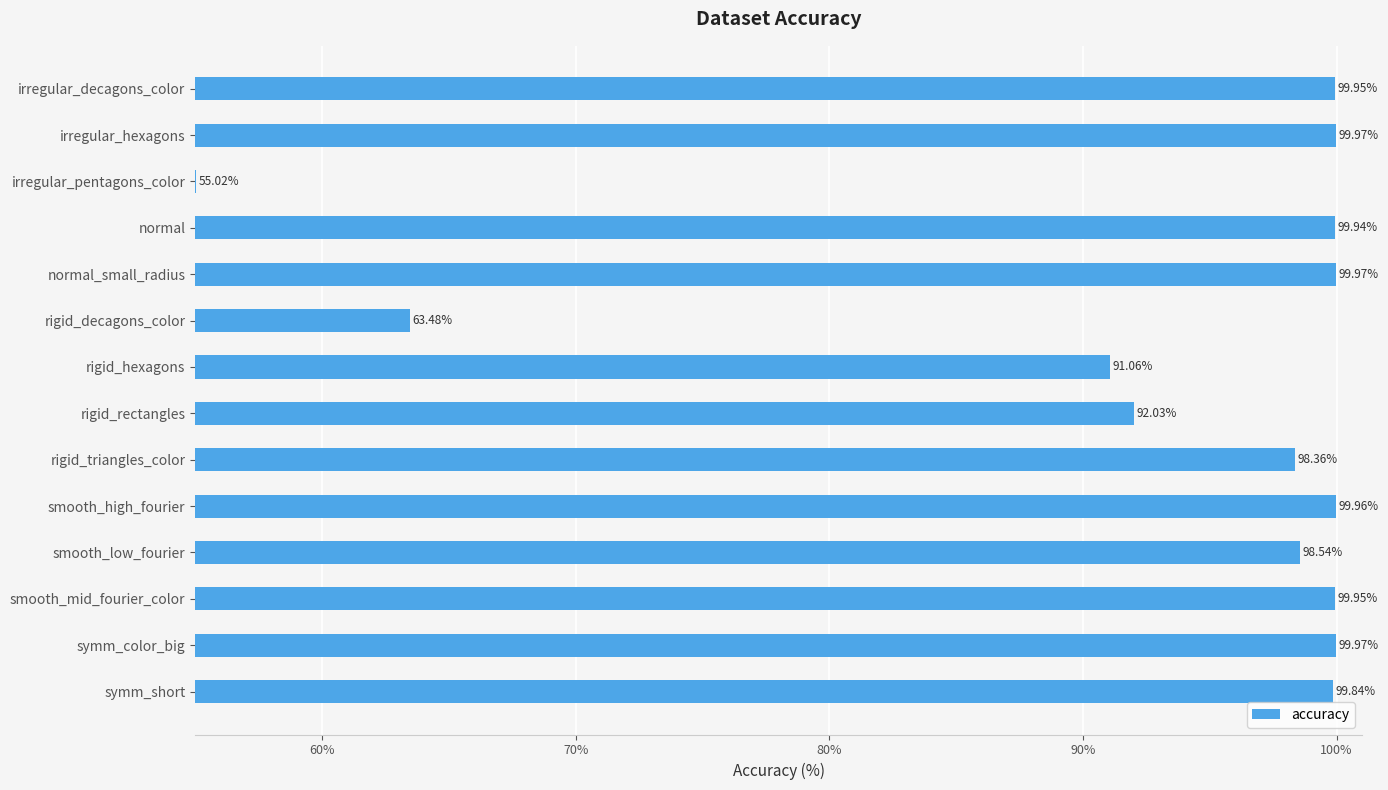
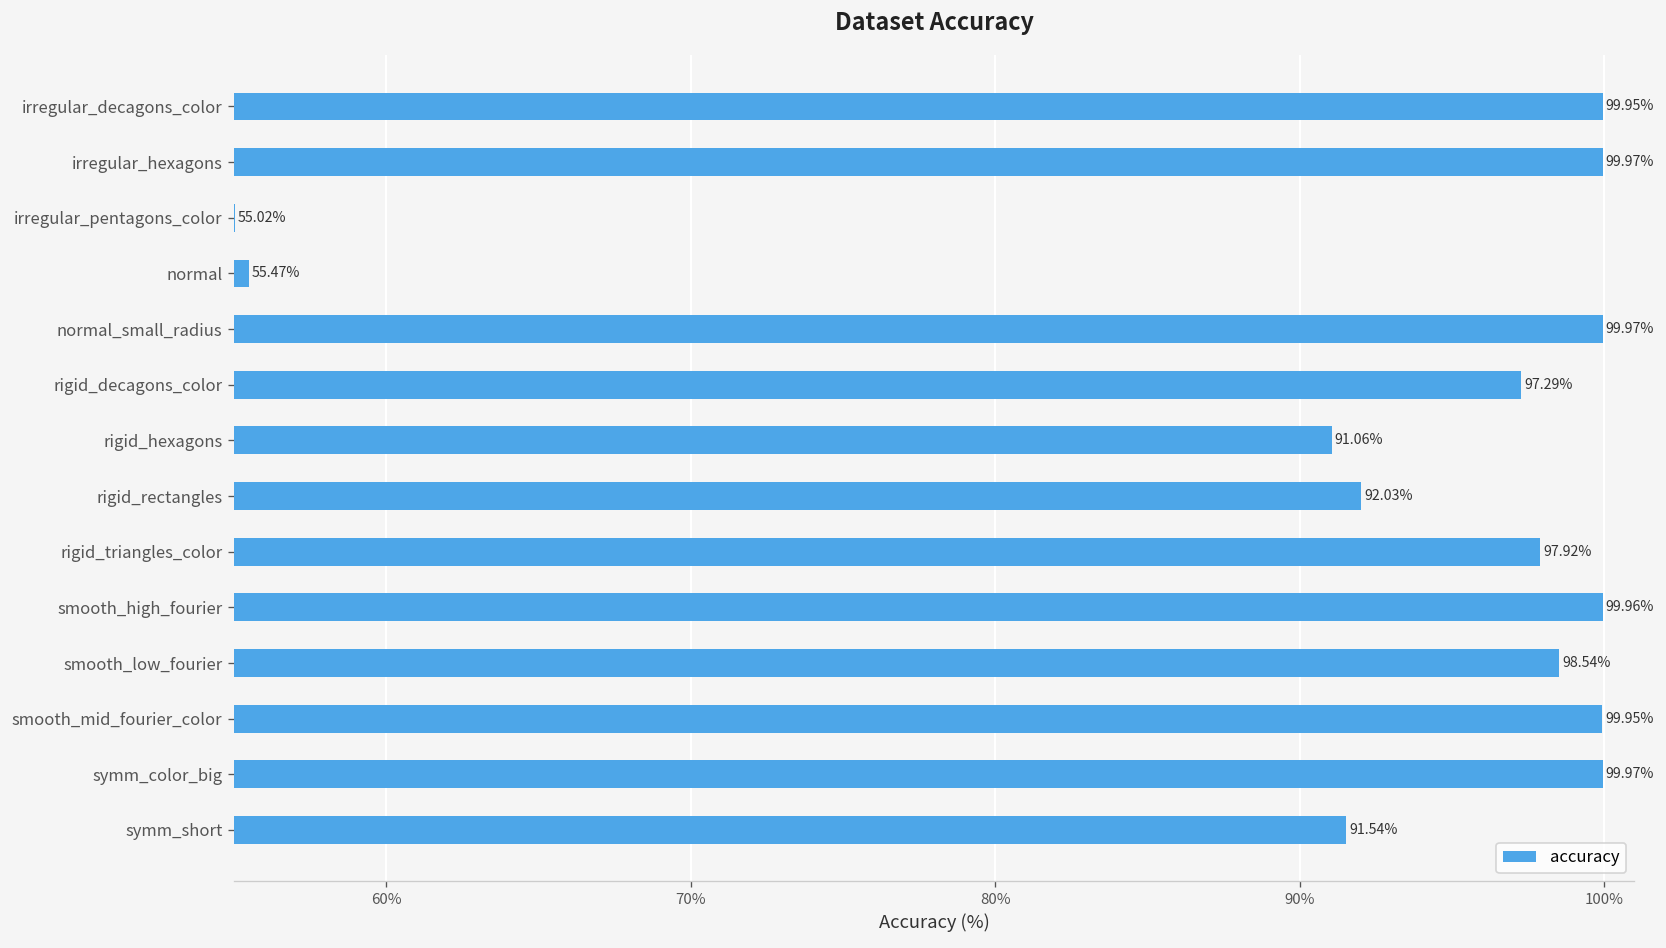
normal: 99.94% -> 55.47%
rigid_decagons_color: 63.48% -> 97.29%
rigid_triangles_color: 98.36% -> 97.92%
symm_short: 99.84% -> 91.54%
